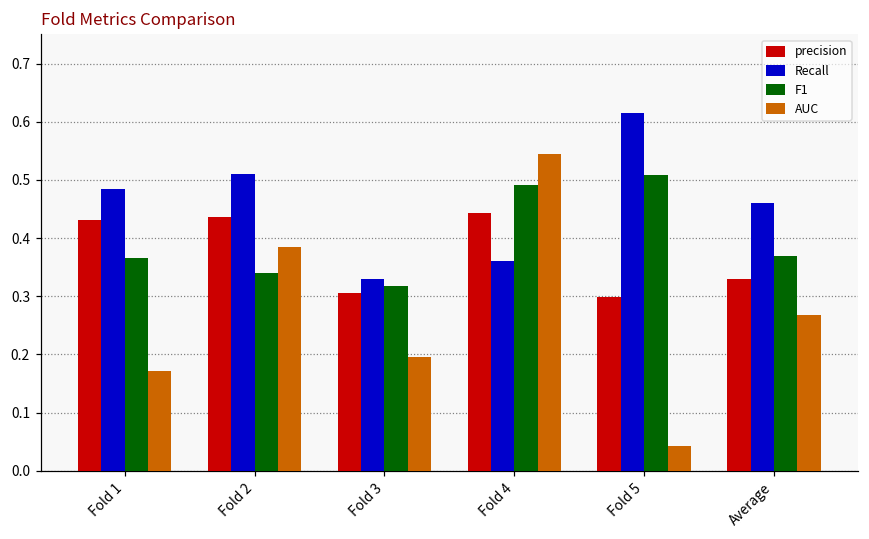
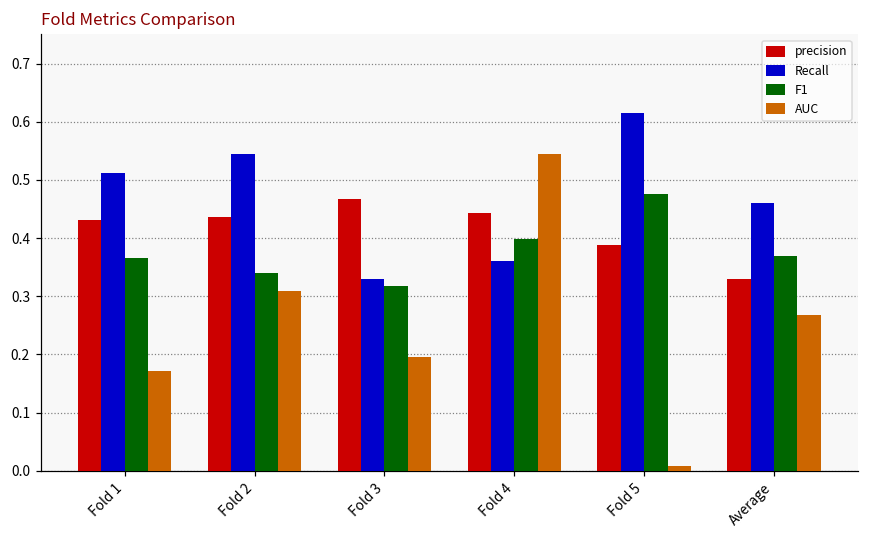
Recall, Fold 1: 0.48 -> 0.51
Recall, Fold 2: 0.51 -> 0.55
AUC, Fold 2: 0.39 -> 0.31
precision, Fold 3: 0.31 -> 0.47
F1, Fold 4: 0.49 -> 0.40
precision, Fold 5: 0.30 -> 0.39
F1, Fold 5: 0.51 -> 0.48
AUC, Fold 5: 0.04 -> 0.01
